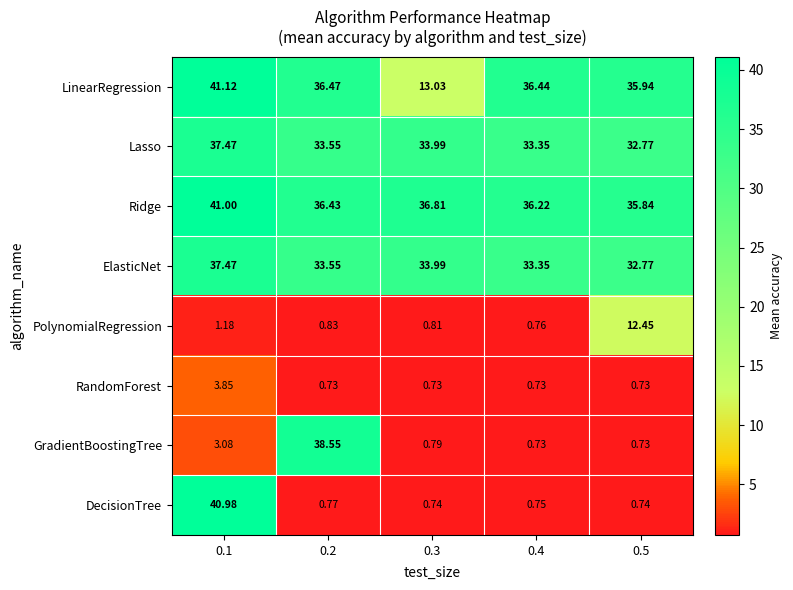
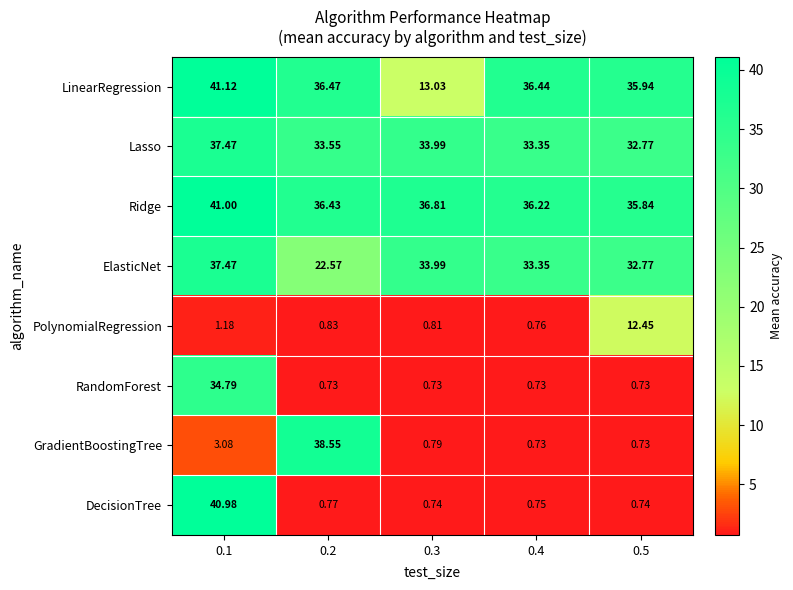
ElasticNet, 0.2: 33.55 -> 22.57
RandomForest, 0.1: 3.85 -> 34.79
